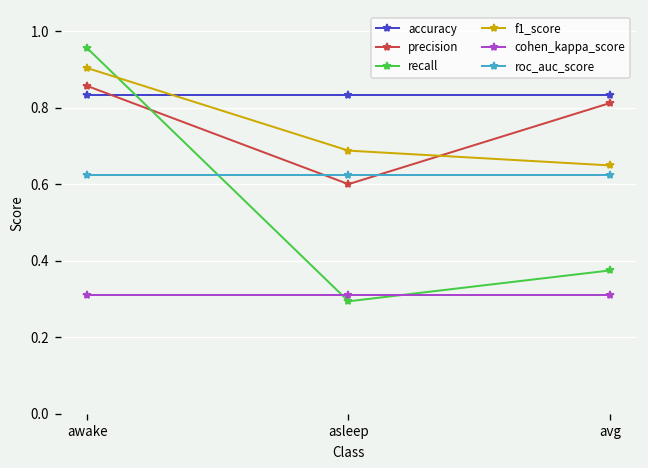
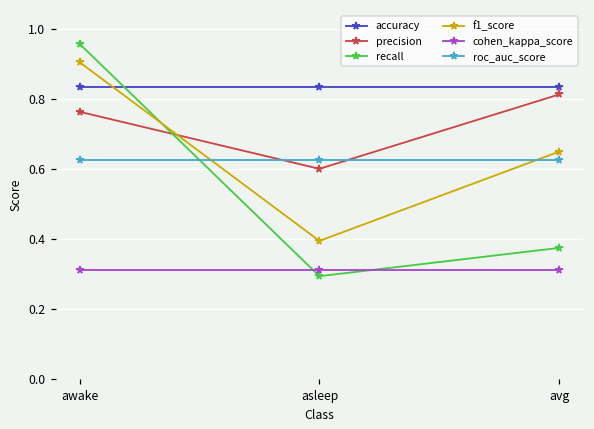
precision, awake: 0.86 -> 0.76
f1_score, asleep: 0.69 -> 0.39
